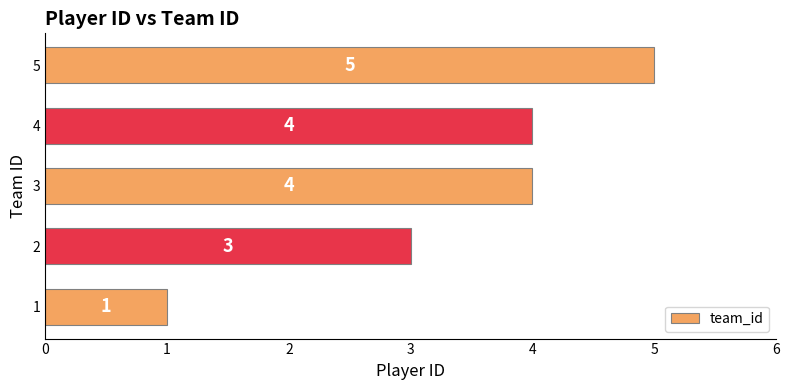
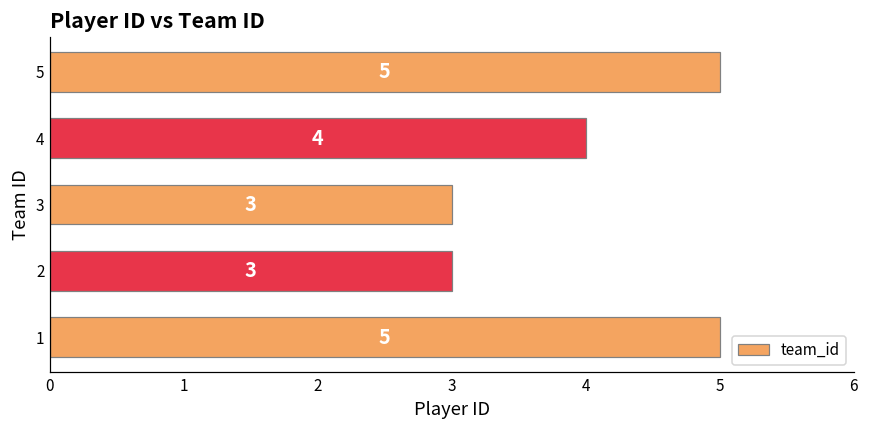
3: 4 -> 3
1: 1 -> 5
